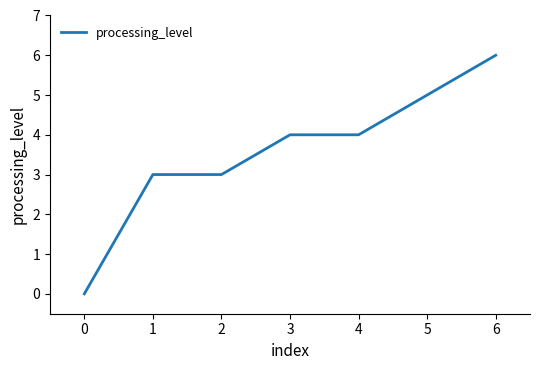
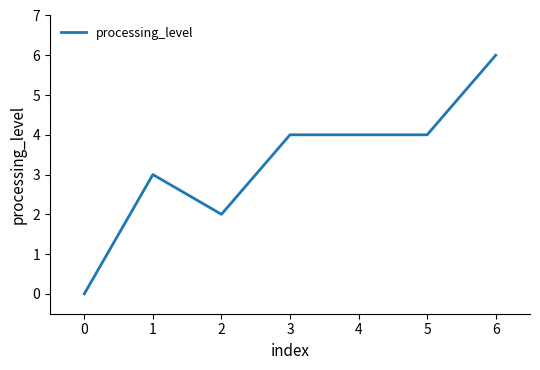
2: 3 -> 2
5: 5 -> 4
